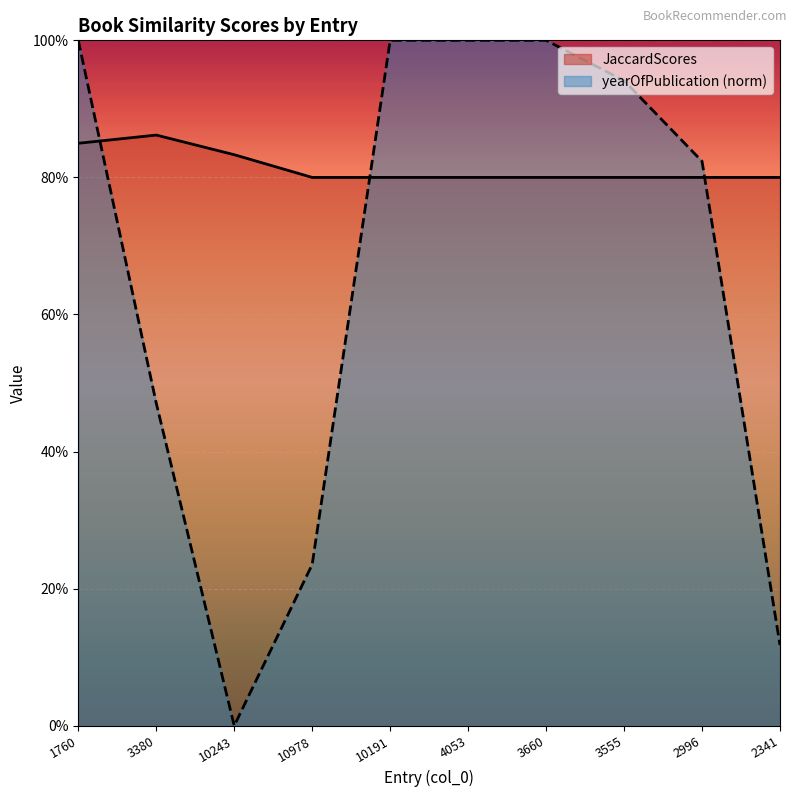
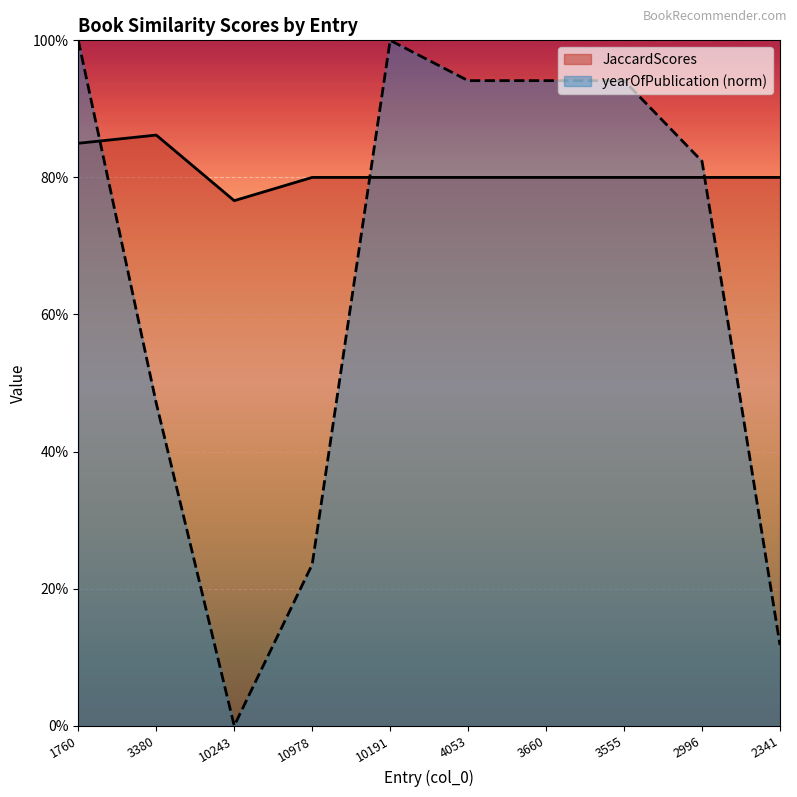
JaccardScores, 10243: 83% -> 77%
yearOfPublication (norm), 4053: 100% -> 94%
yearOfPublication (norm), 3660: 100% -> 94%
